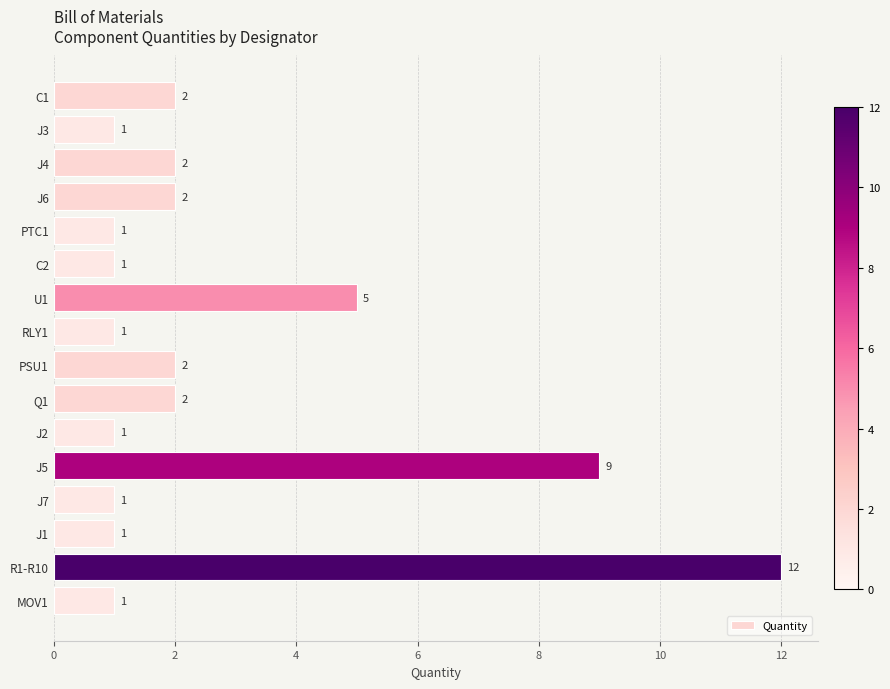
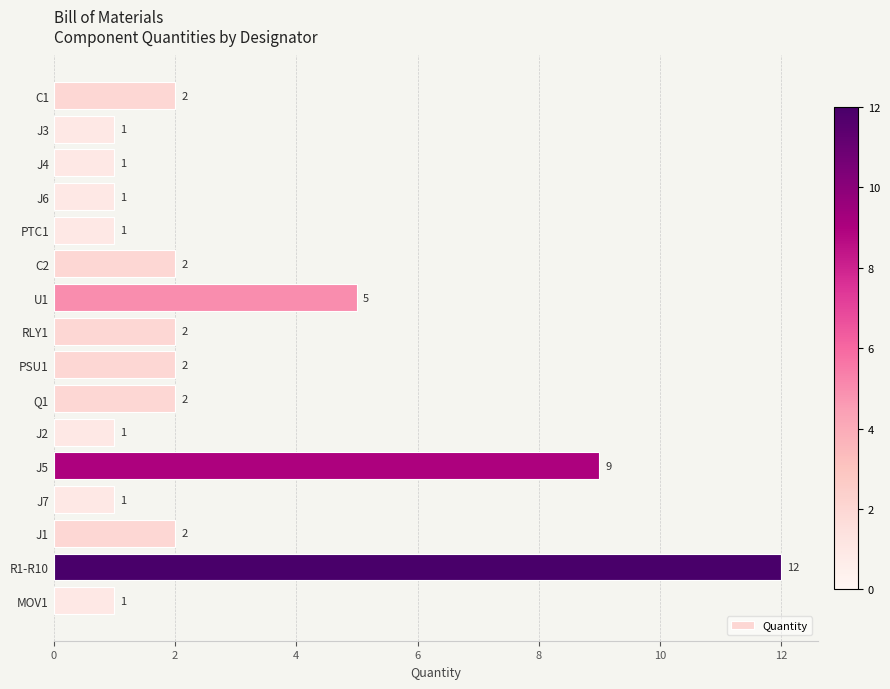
J4: 2 -> 1
J6: 2 -> 1
C2: 1 -> 2
RLY1: 1 -> 2
J1: 1 -> 2
